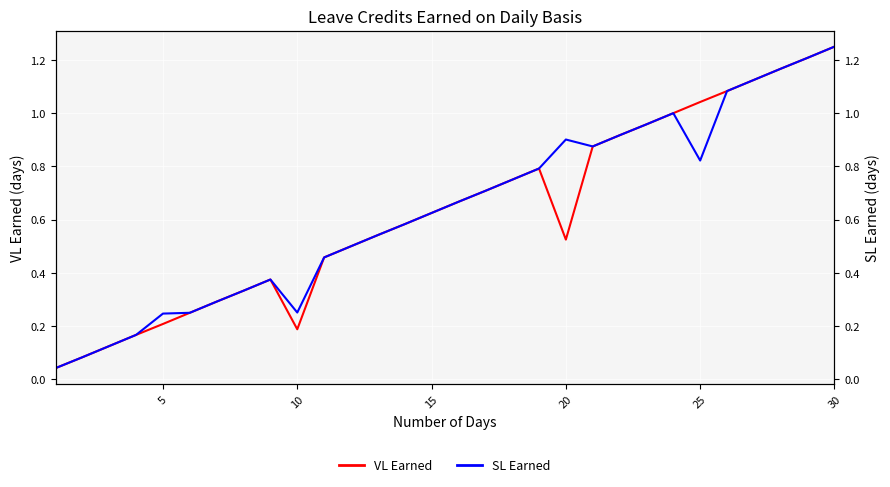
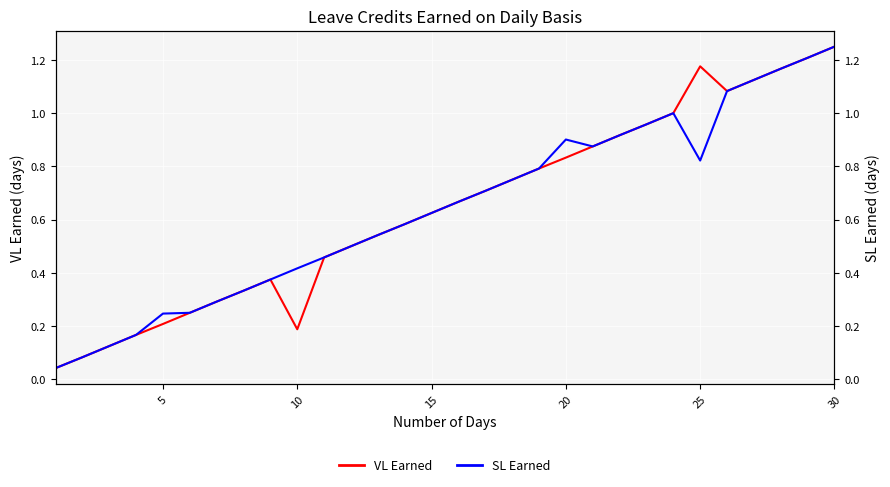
VL Earned, 20: 0.53 -> 0.83
VL Earned, 25: 1.04 -> 1.18
SL Earned, 10: 0.25 -> 0.42
